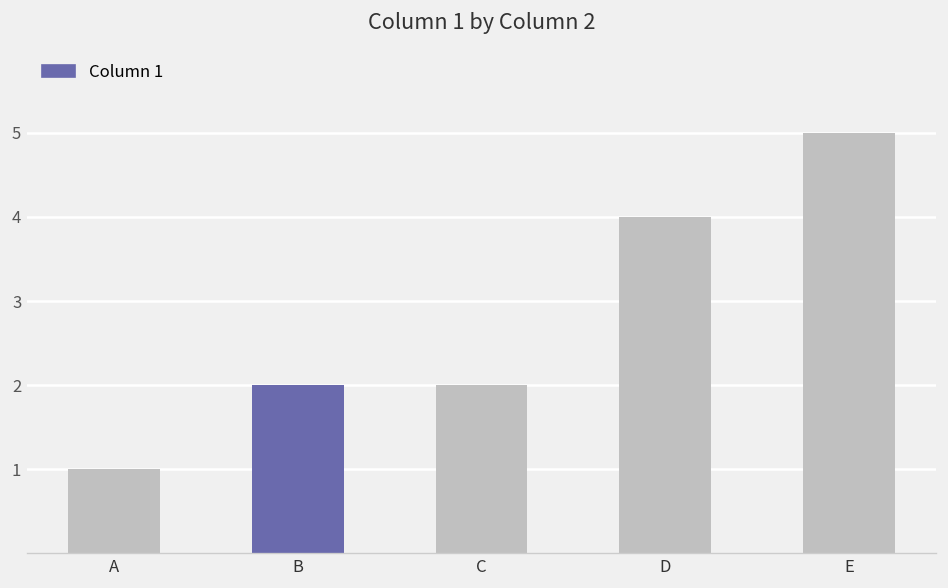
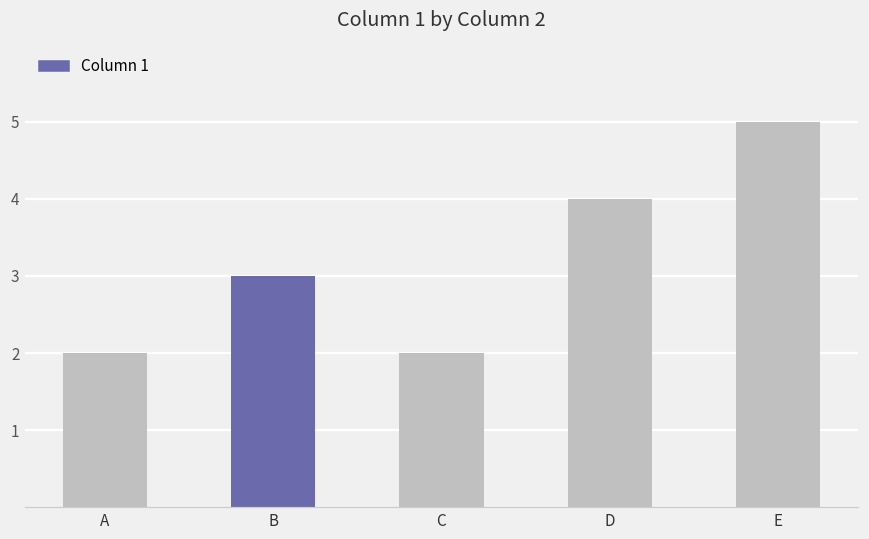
A: 1 -> 2
B: 2 -> 3
